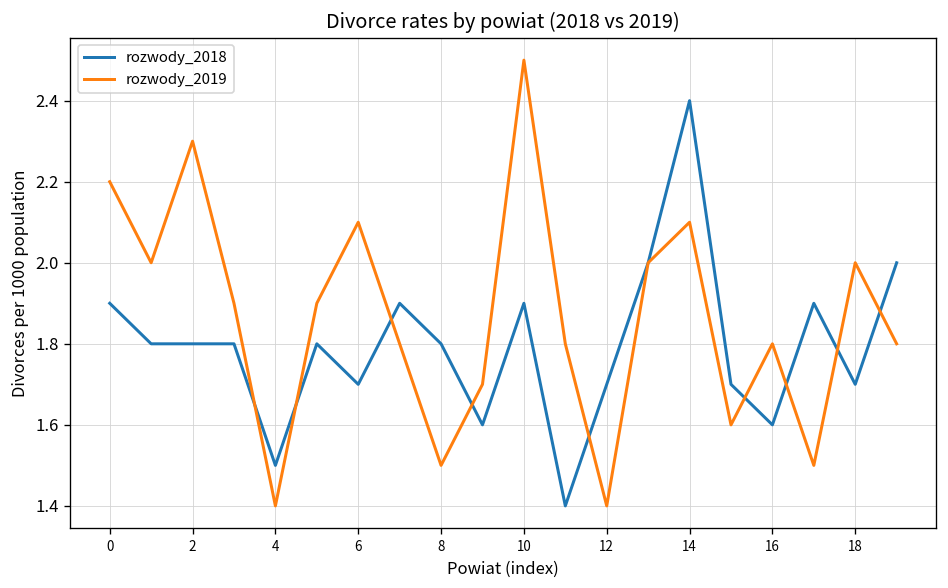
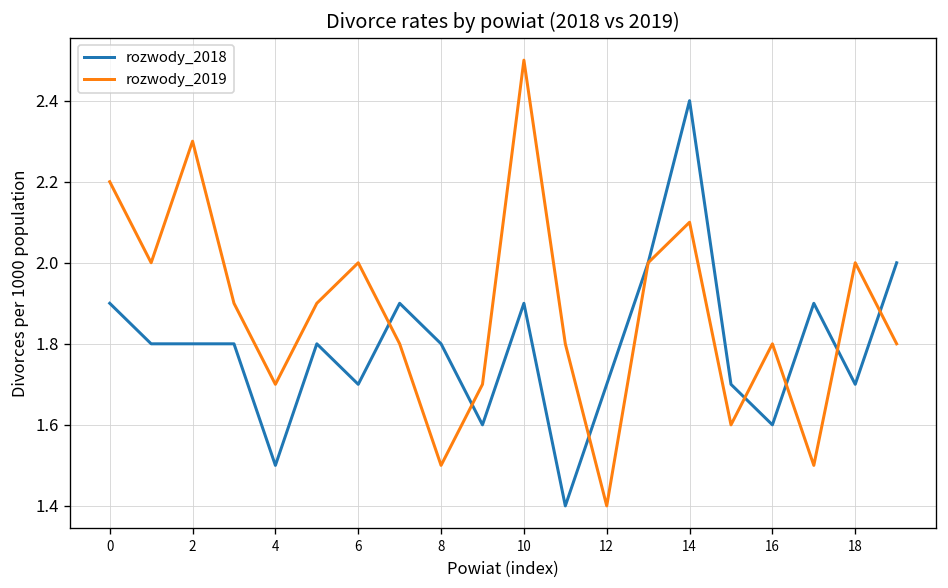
rozwody_2019, 4: 1.4 -> 1.7
rozwody_2019, 6: 2.1 -> 2.0
